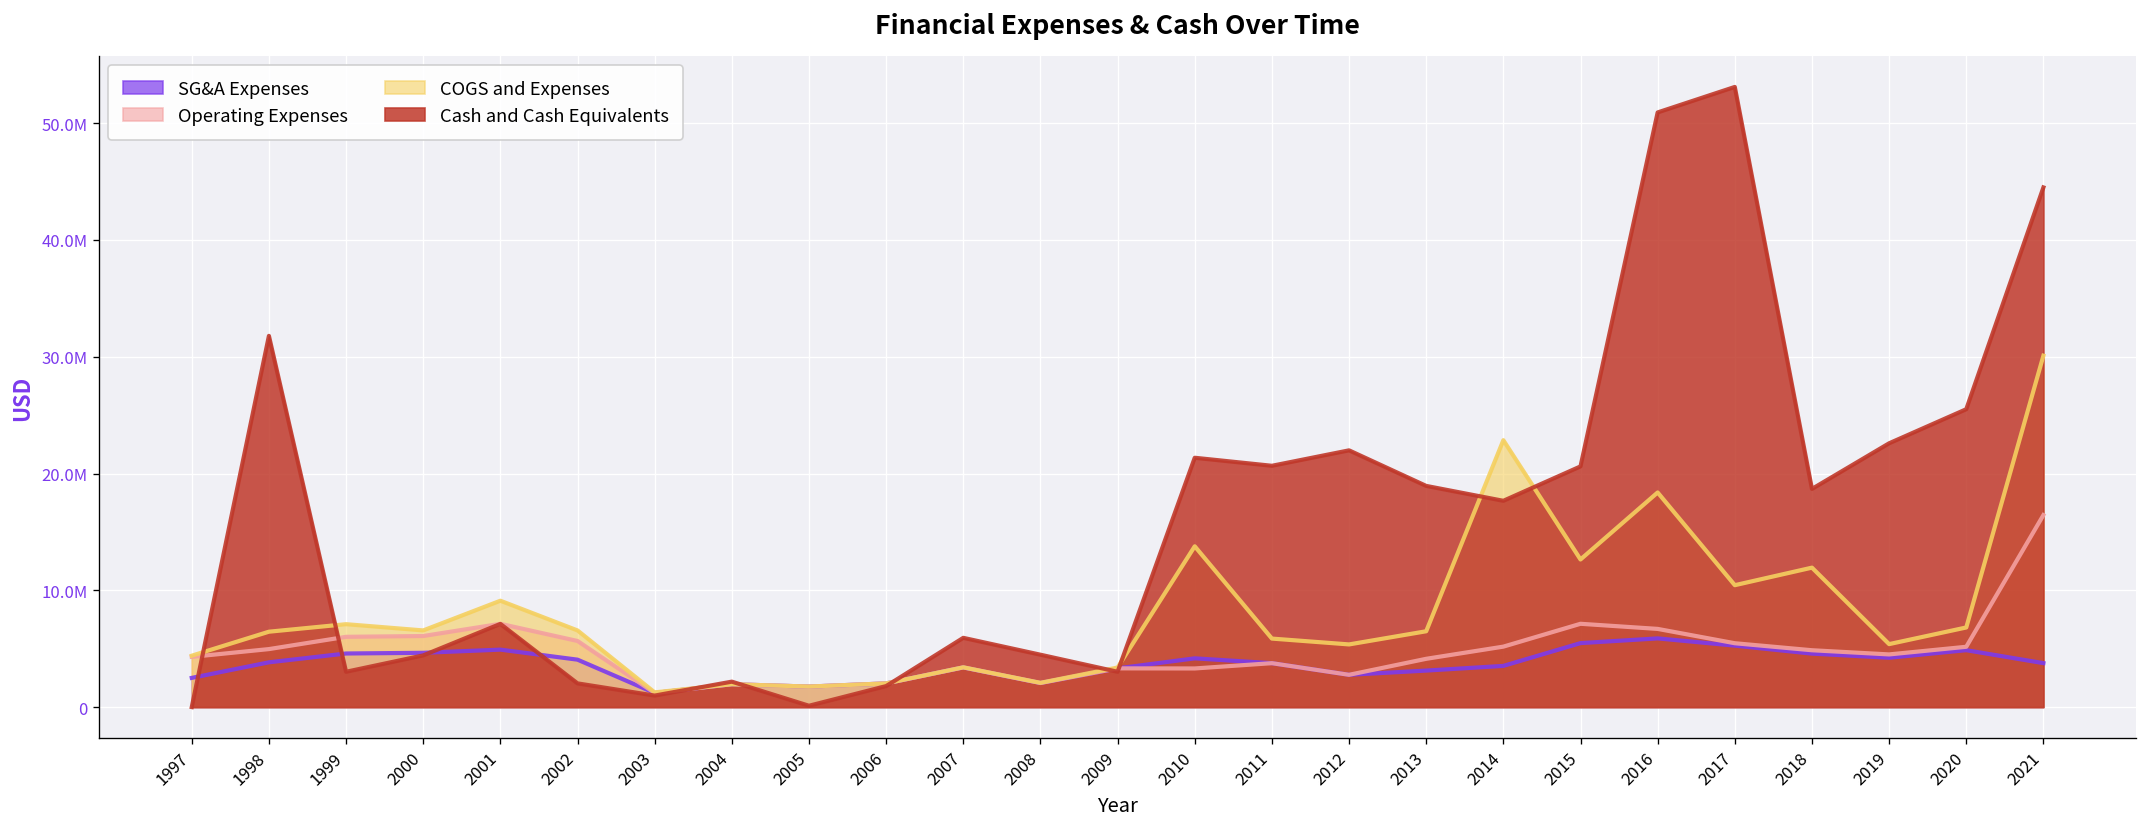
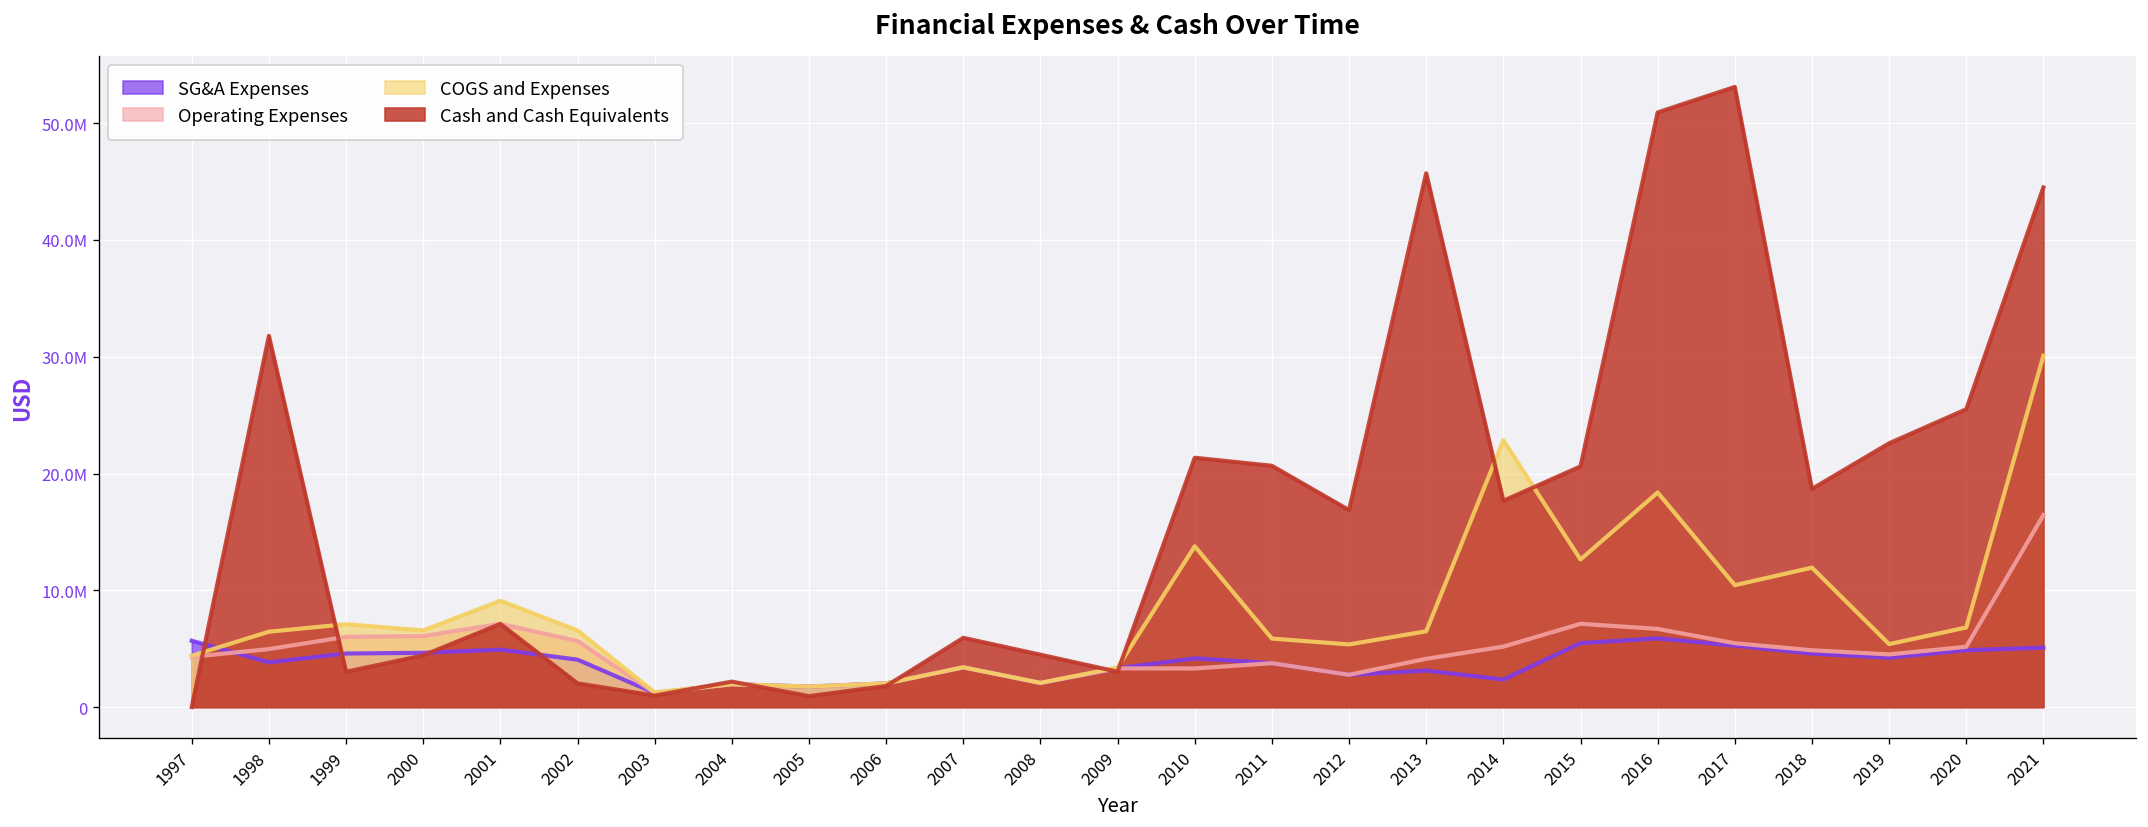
SG&A Expenses, 1997: 3000000 -> 6000000
Cash and Cash Equivalents, 2005: 0 -> 1000000
Cash and Cash Equivalents, 2012: 22000000 -> 17000000
Cash and Cash Equivalents, 2013: 19000000 -> 46000000
SG&A Expenses, 2014: 4000000 -> 2000000
SG&A Expenses, 2021: 4000000 -> 5000000
